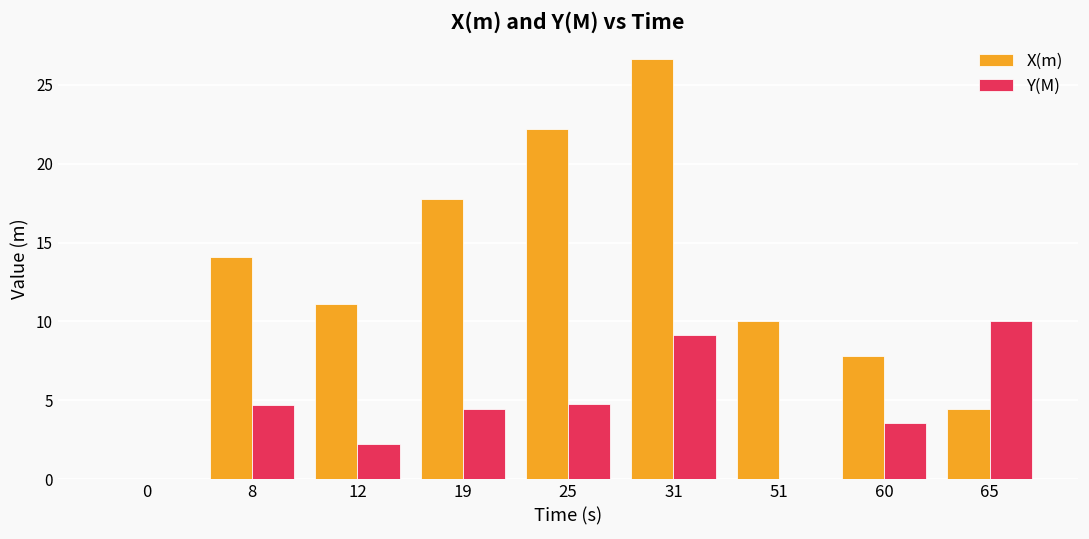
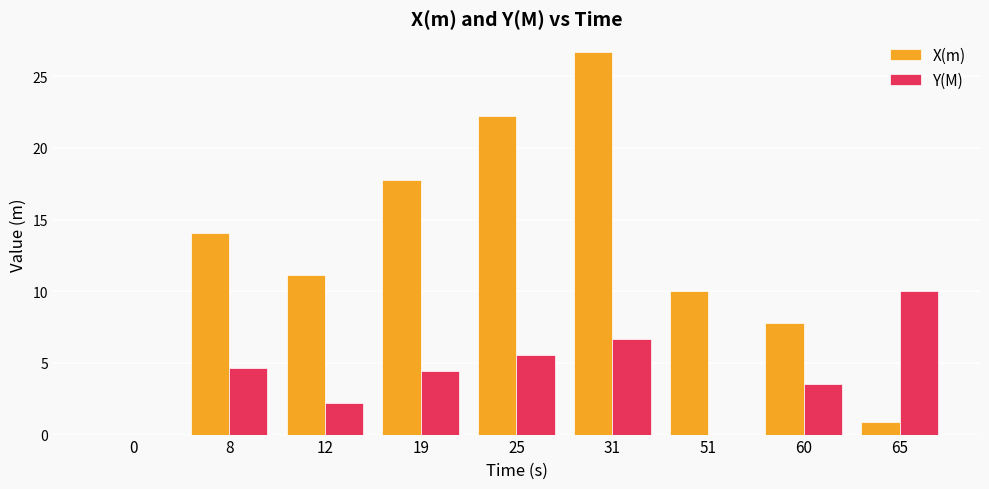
Y(M), 25: 4.8 -> 5.6
Y(M), 31: 9.1 -> 6.7
X(m), 65: 4.4 -> 0.9
